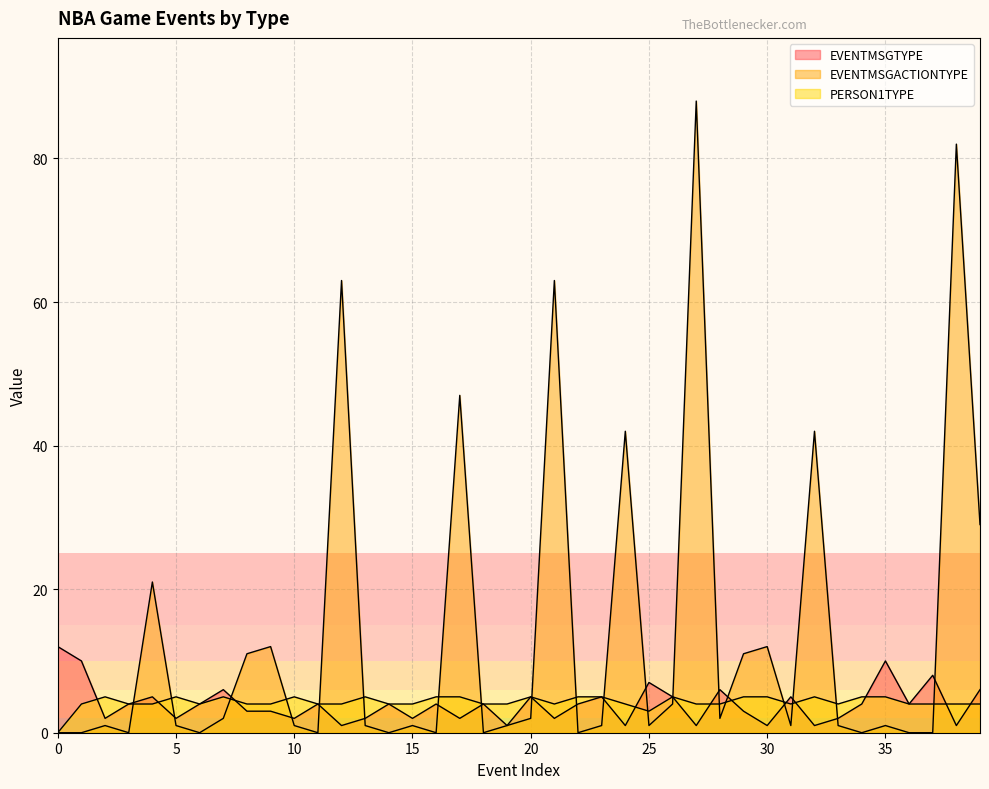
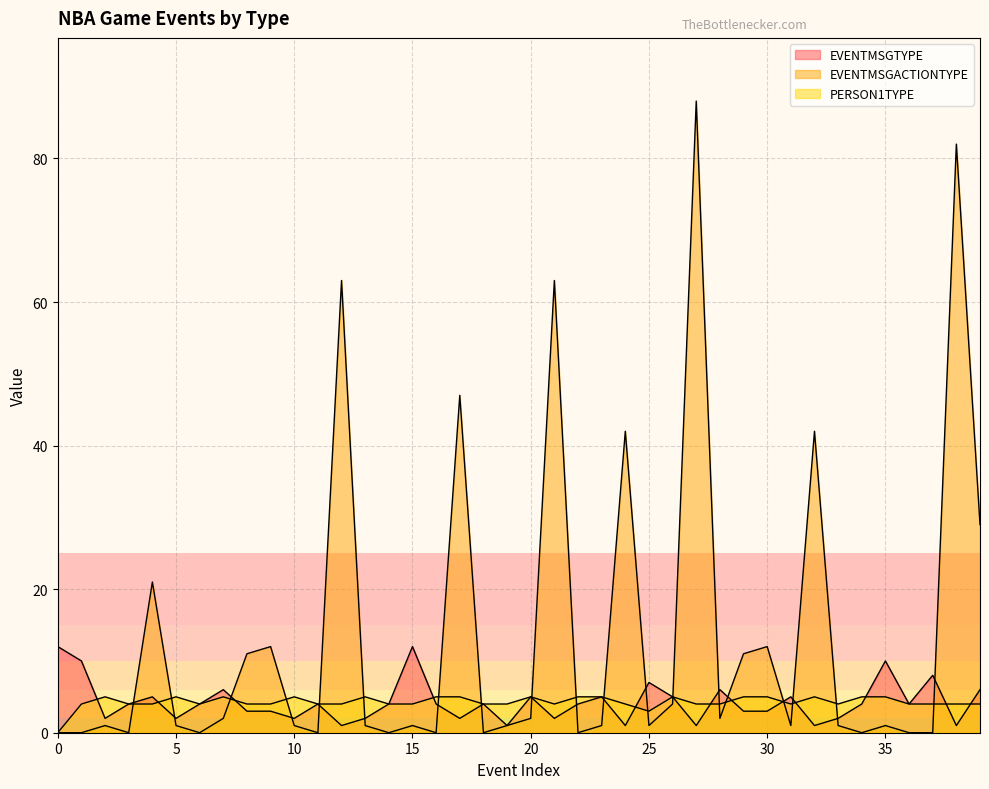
EVENTMSGTYPE, 15: 2 -> 12
EVENTMSGTYPE, 30: 1 -> 3
